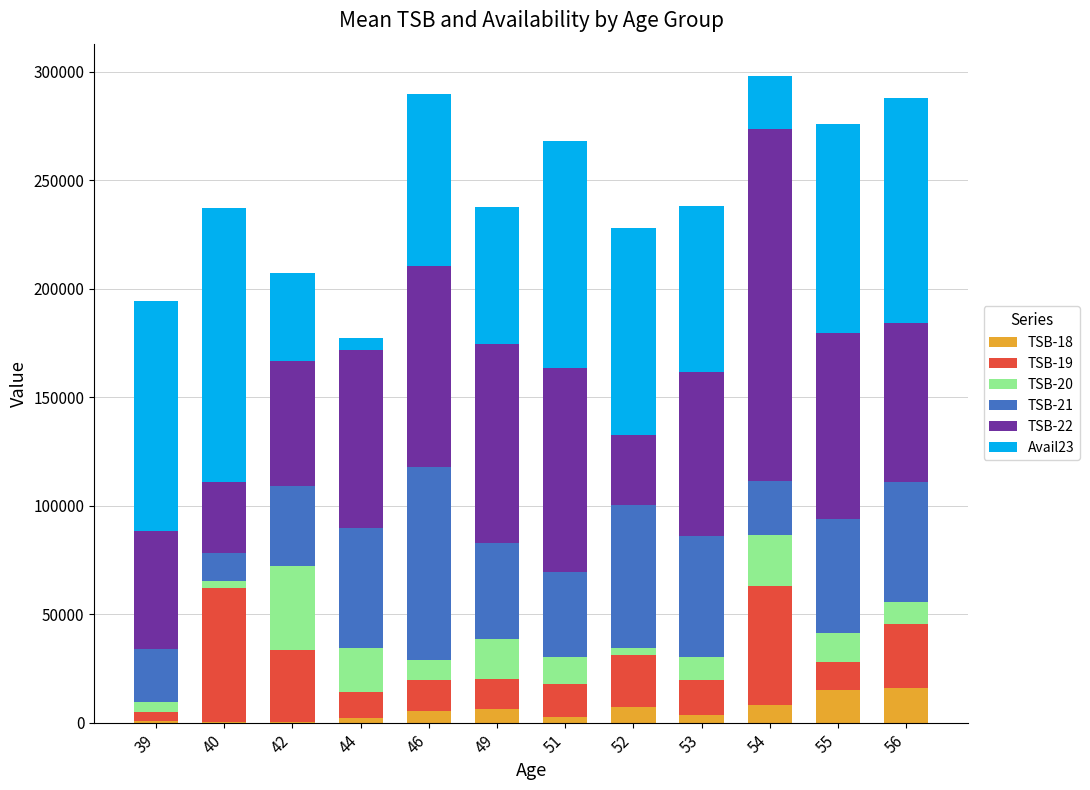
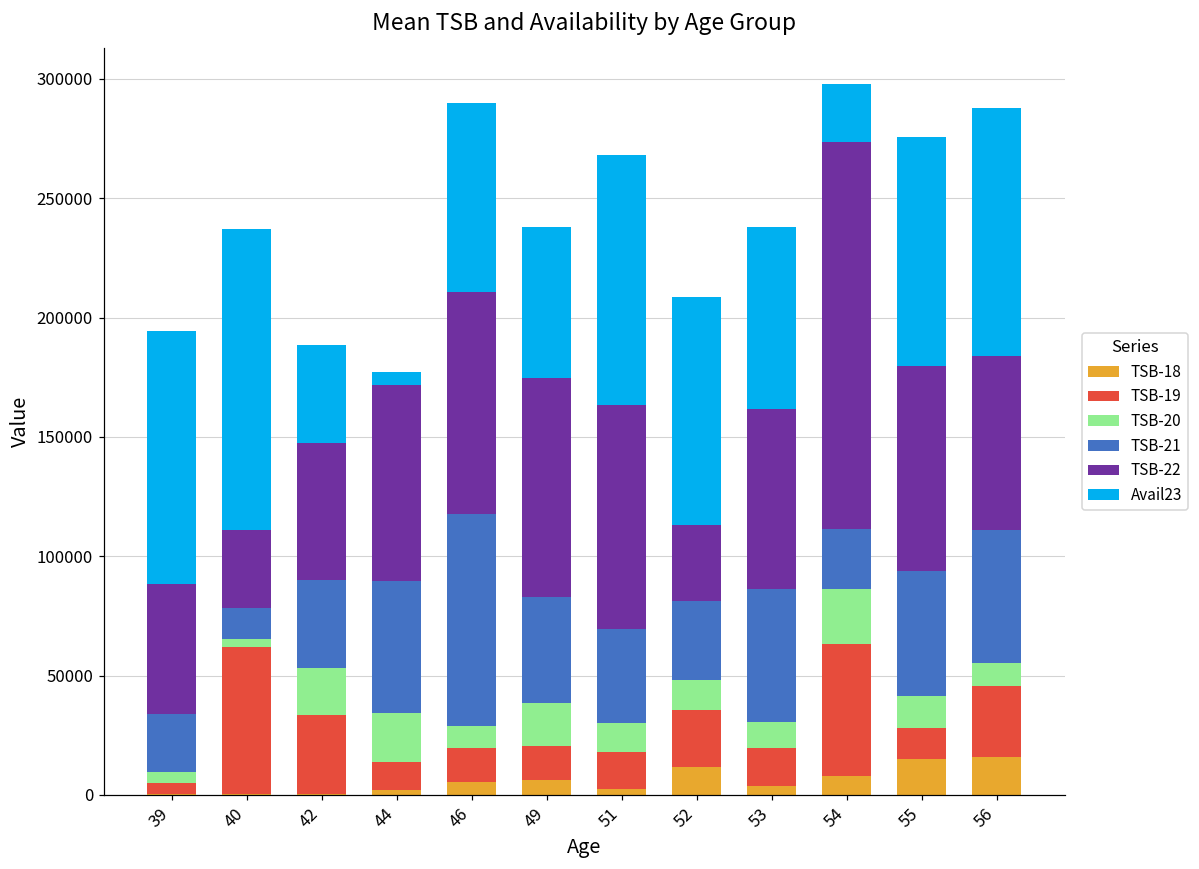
TSB-20, 42: 39000 -> 20000
TSB-18, 52: 7000 -> 12000
TSB-20, 52: 3000 -> 12000
TSB-21, 52: 66000 -> 33000
